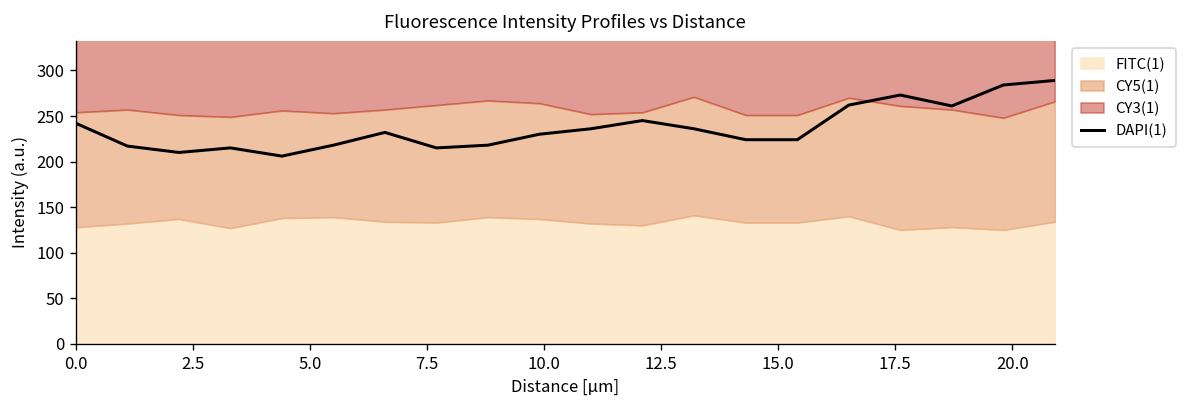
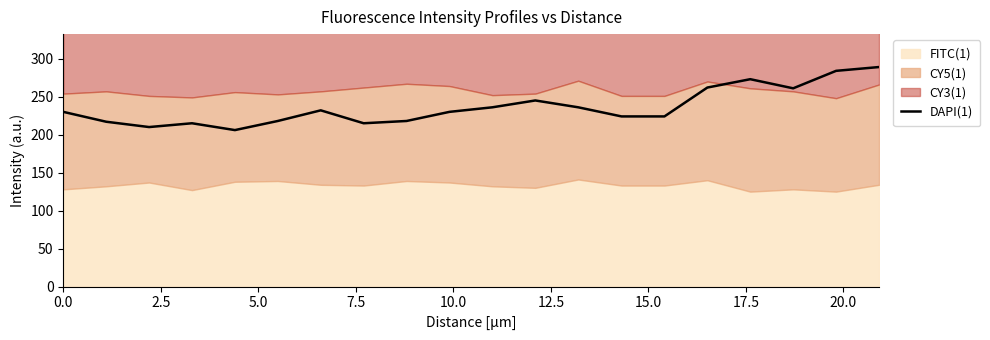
DAPI(1), 0.0: 240 -> 230
